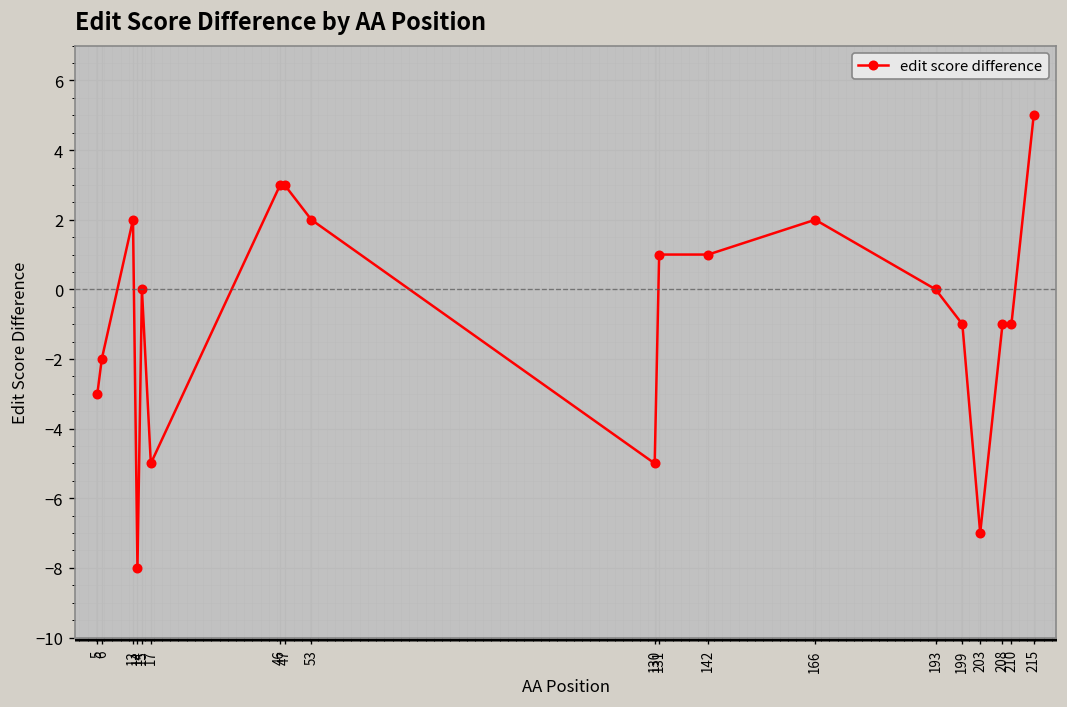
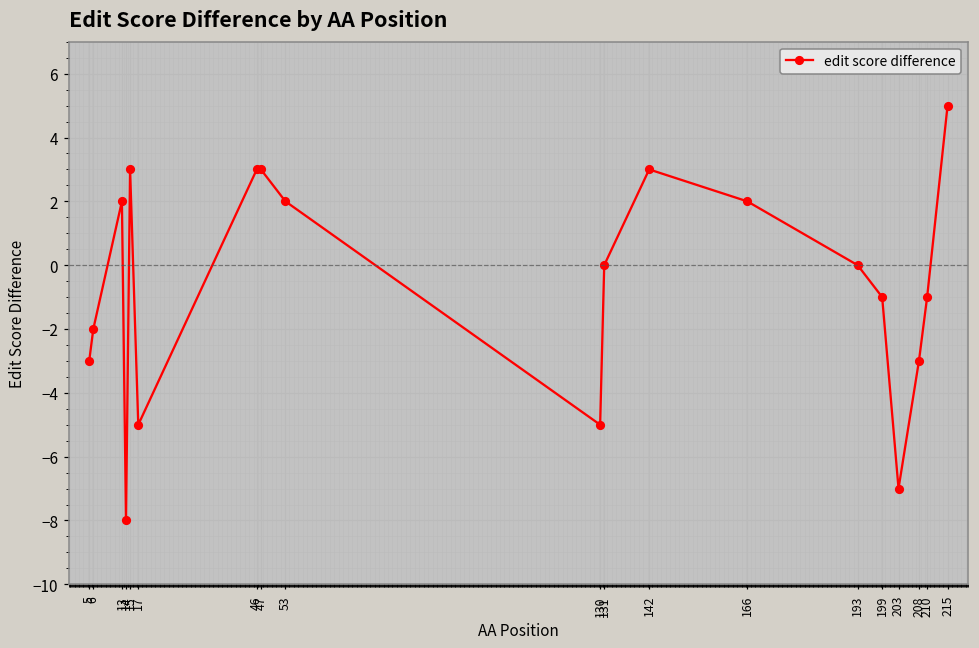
15: 0 -> 3
131: 1 -> 0
142: 1 -> 3
208: -1 -> -3
